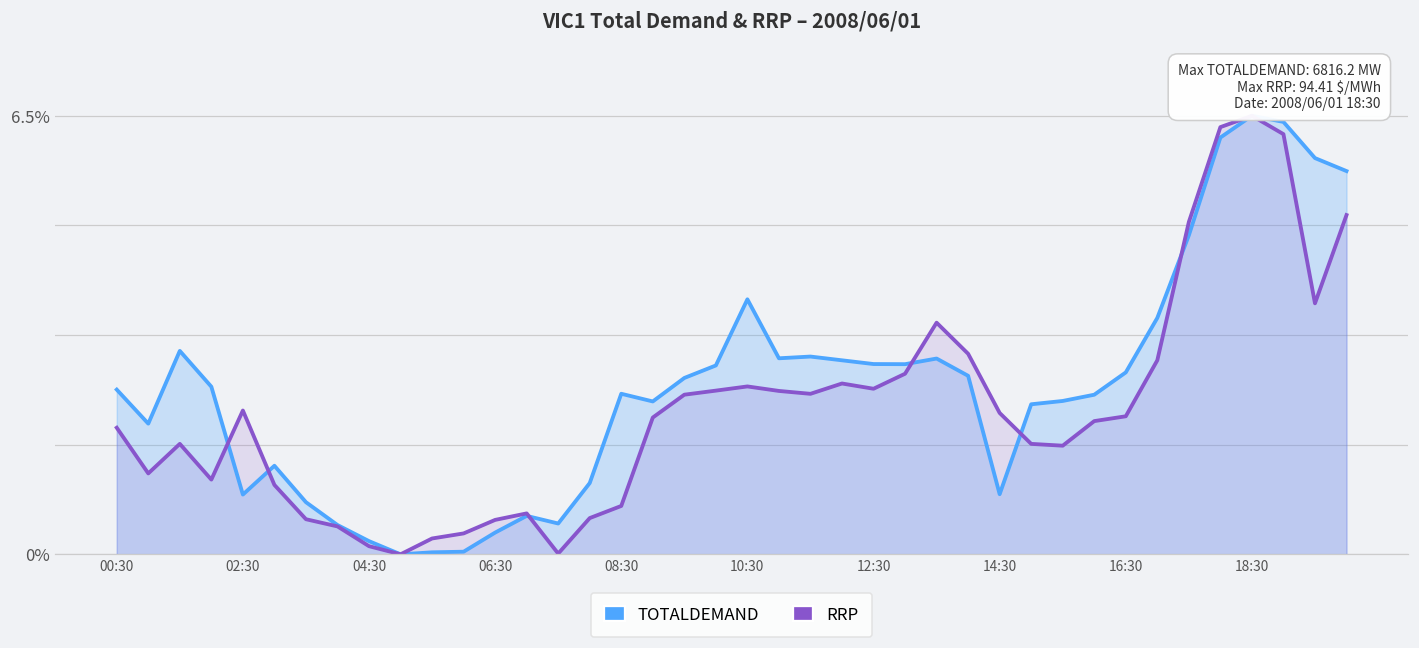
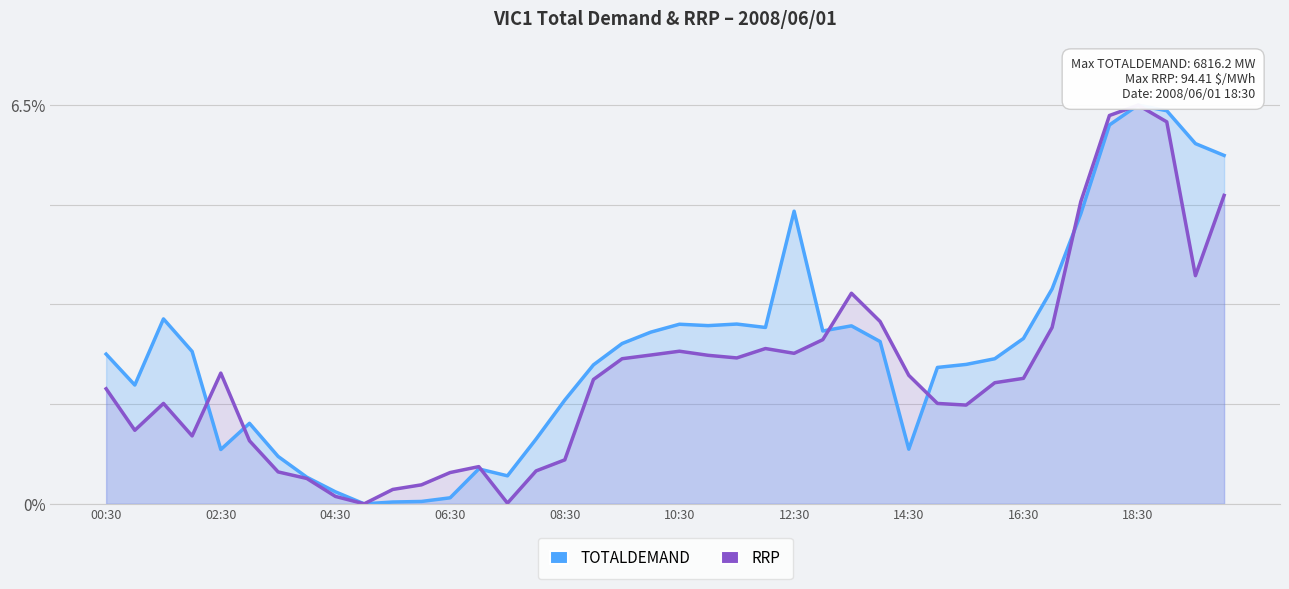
TOTALDEMAND, 06:30: 0.3% -> 0.1%
TOTALDEMAND, 08:30: 2.4% -> 1.7%
TOTALDEMAND, 10:30: 3.8% -> 2.9%
TOTALDEMAND, 12:30: 2.8% -> 4.8%
